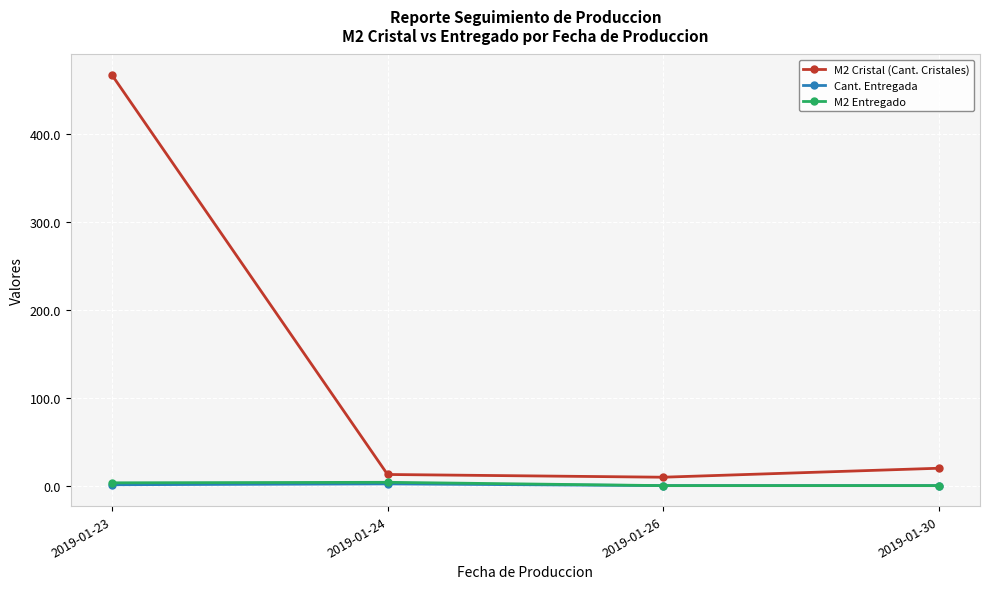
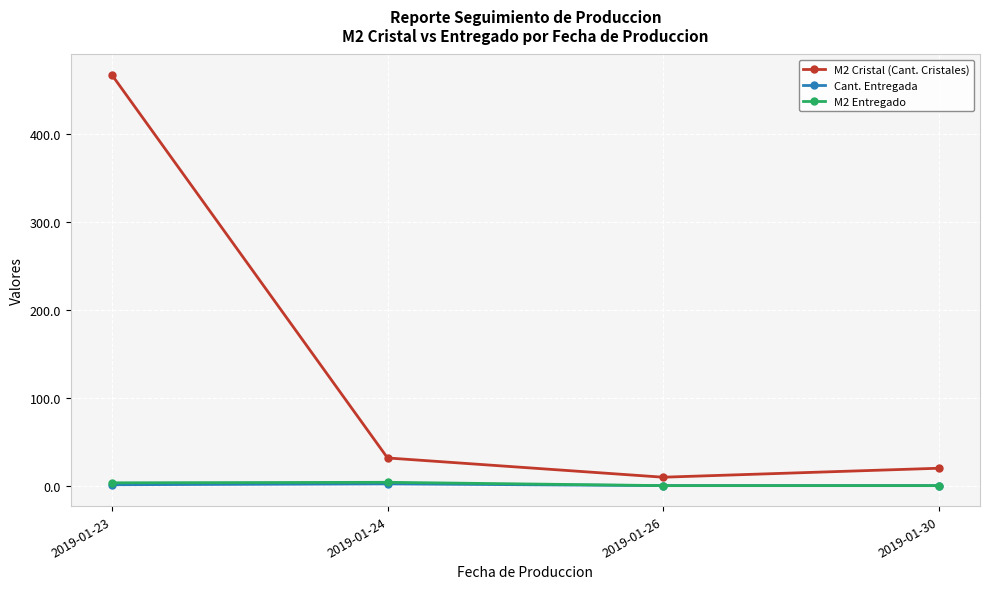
M2 Cristal (Cant. Cristales), 2019-01-24: 10 -> 30
